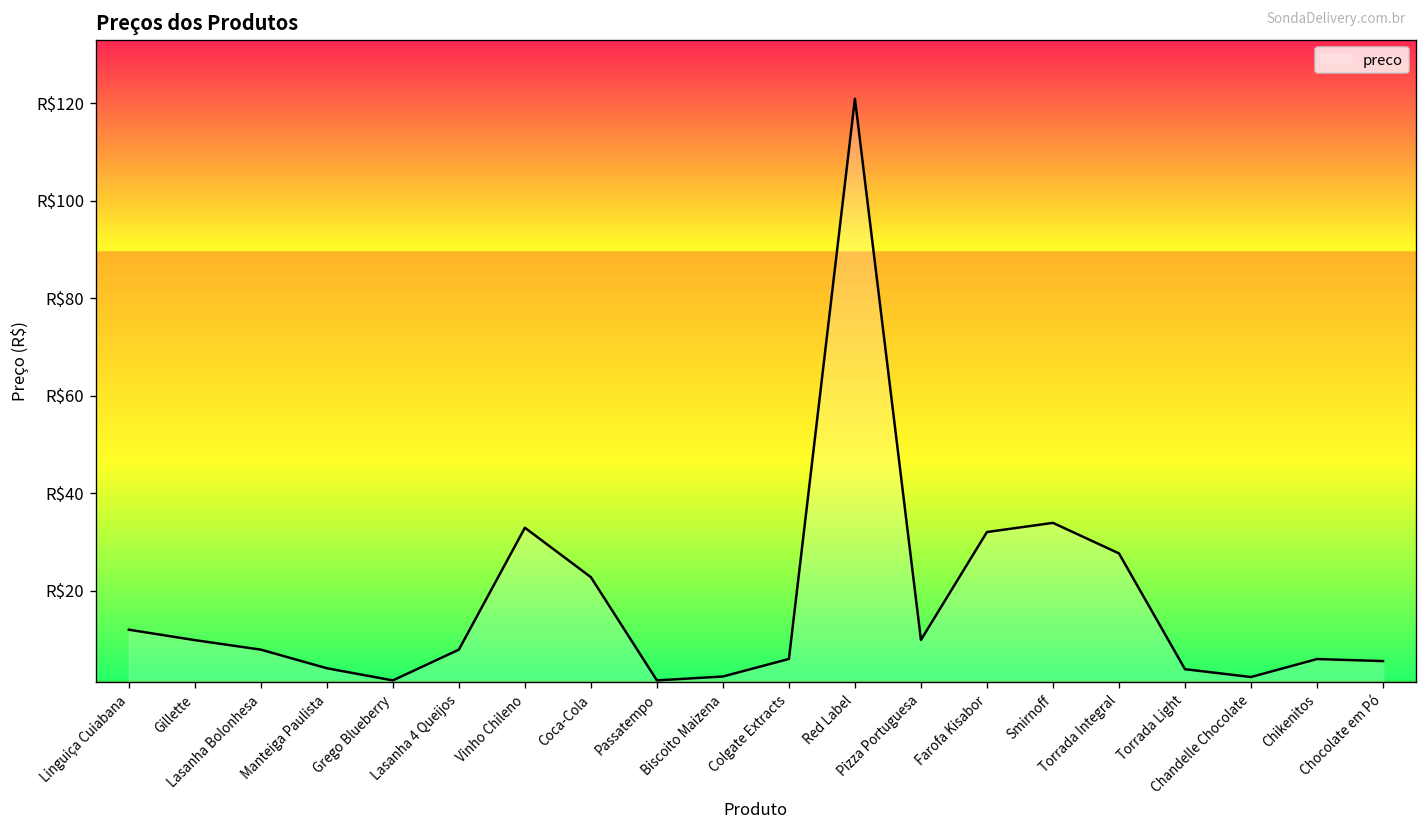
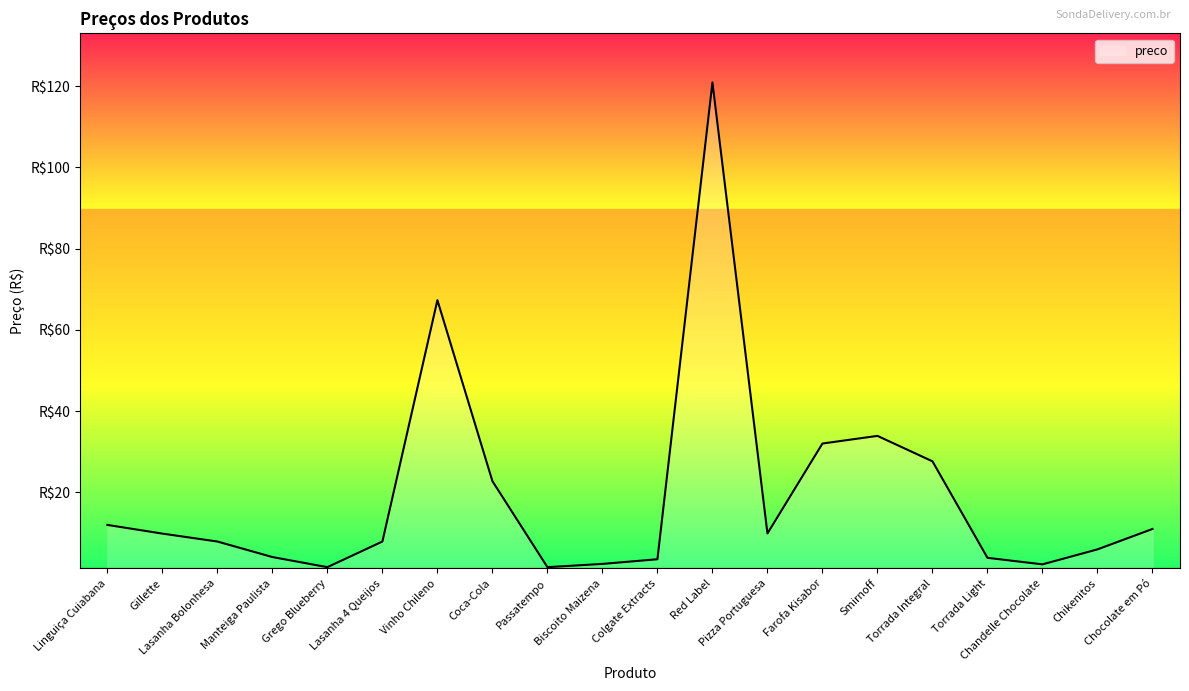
Vinho Chileno: R$33 -> R$67
Colgate Extracts: R$6 -> R$4
Chocolate em Pó: R$6 -> R$11
